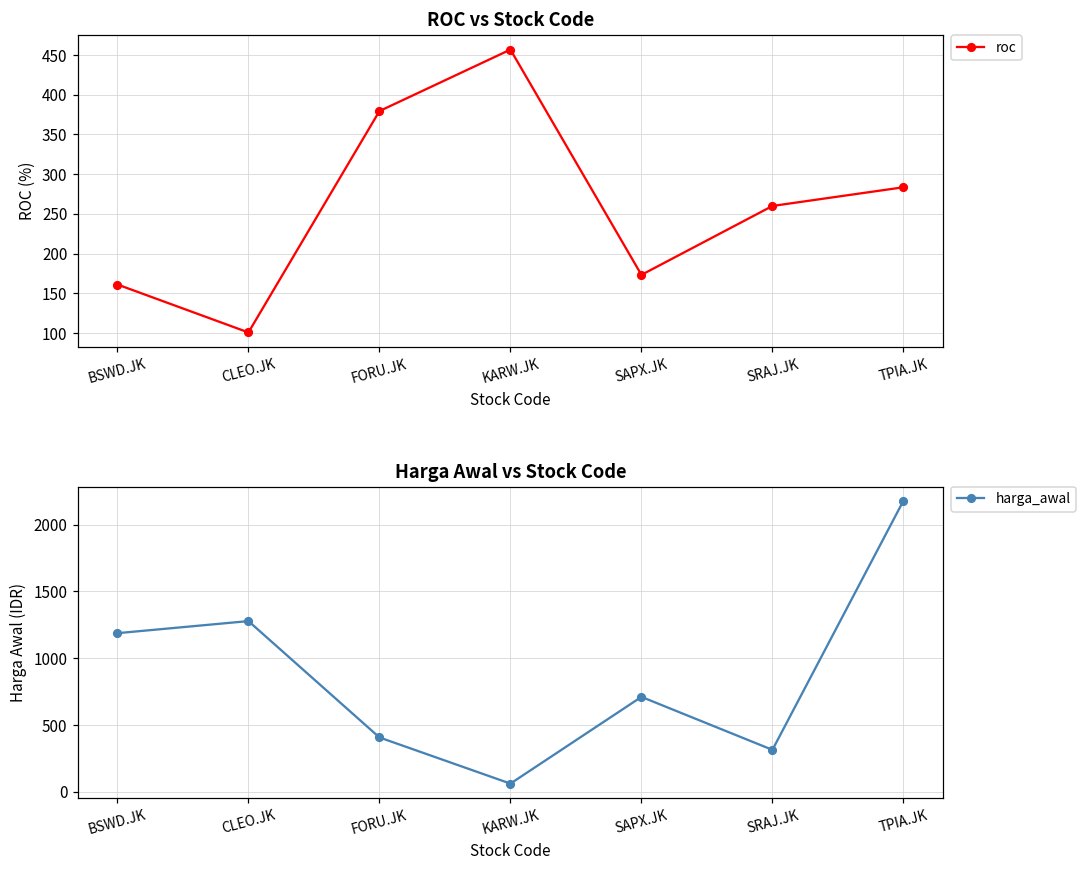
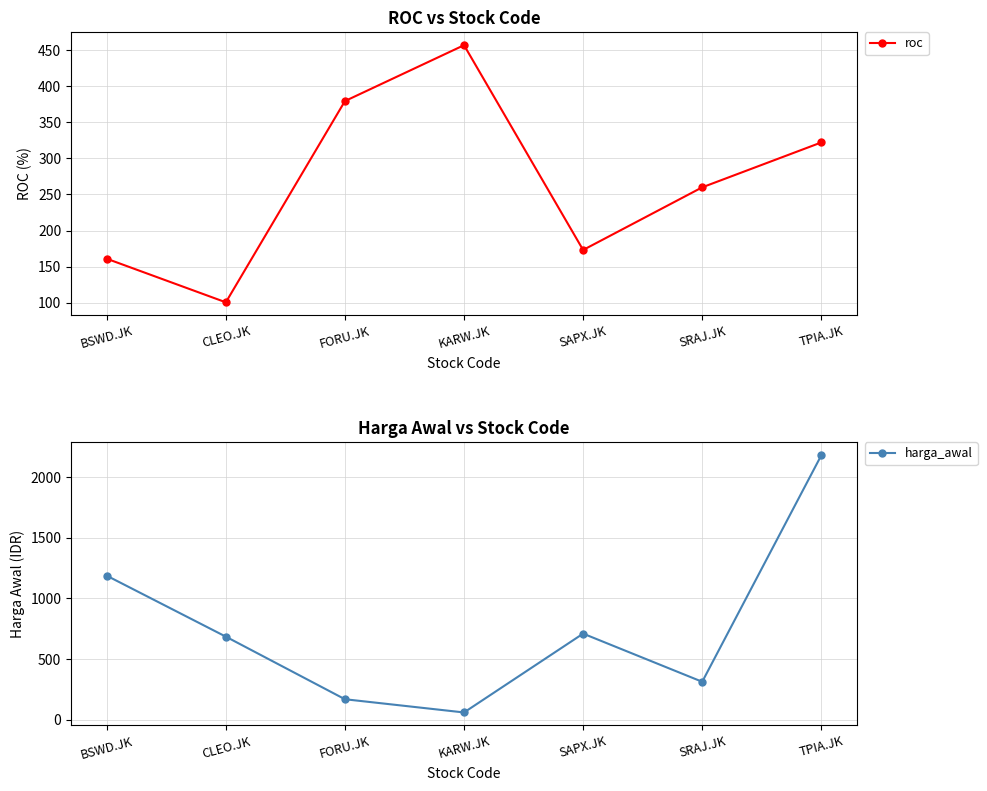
ROC vs Stock Code, TPIA.JK: 280 -> 320
Harga Awal vs Stock Code, CLEO.JK: 1280 -> 690
Harga Awal vs Stock Code, FORU.JK: 410 -> 170
